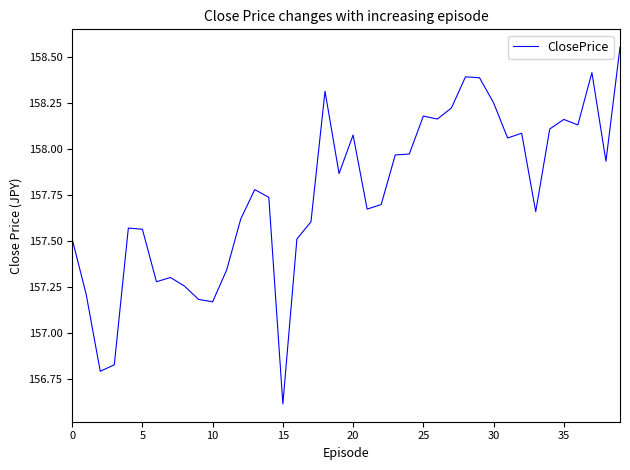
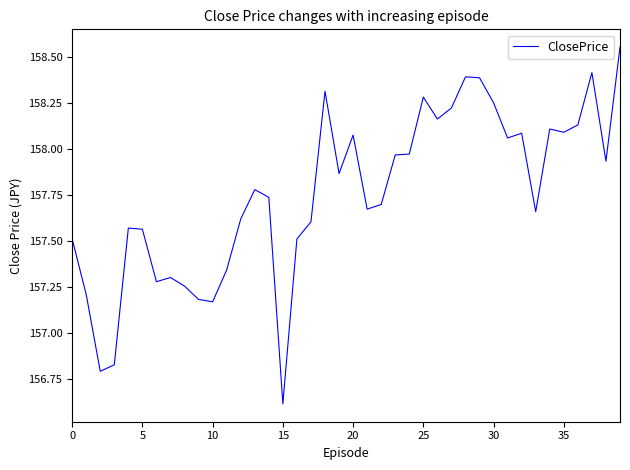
25: 158.18 -> 158.28
35: 158.16 -> 158.09
